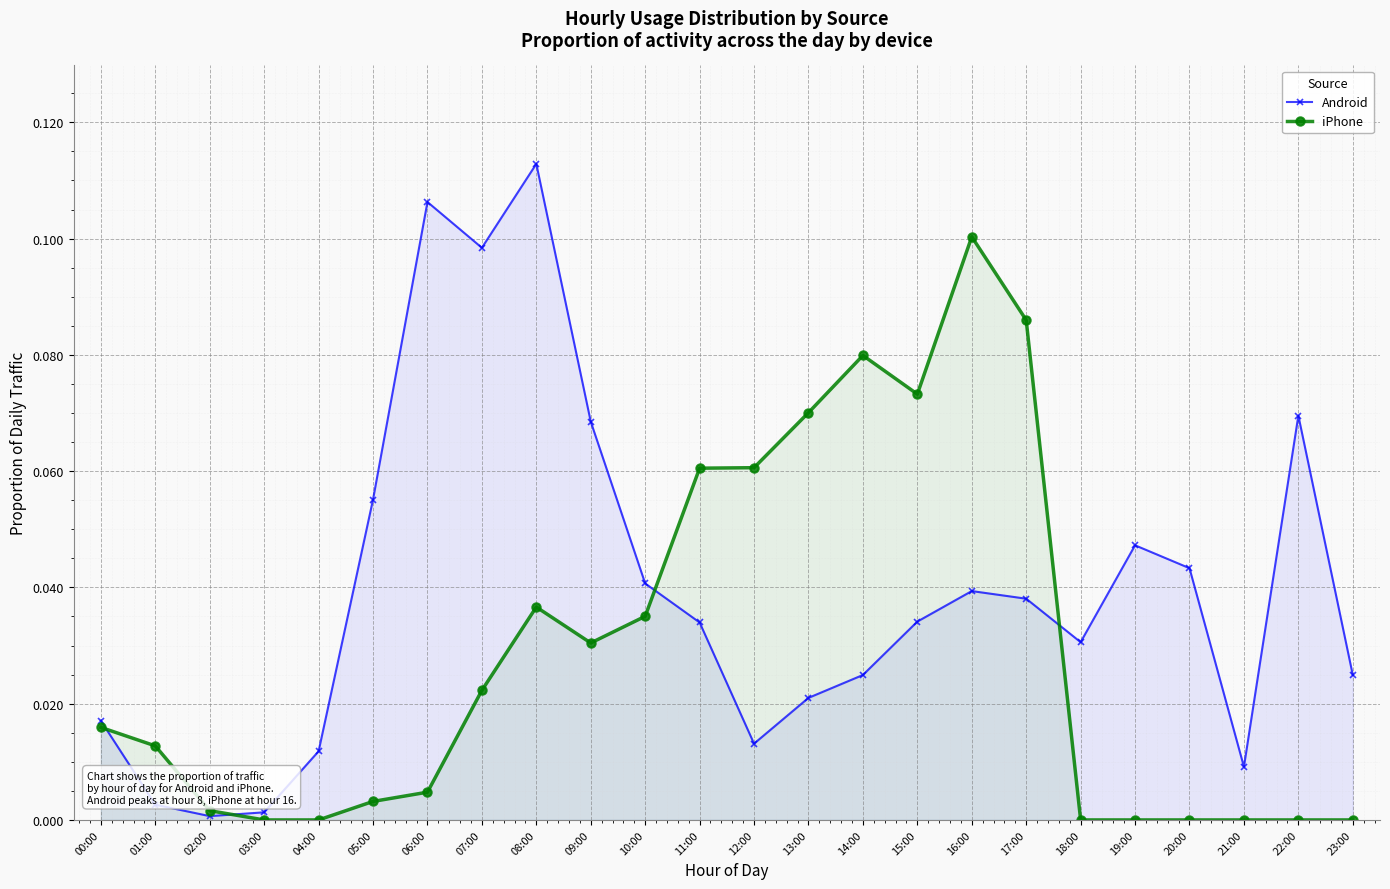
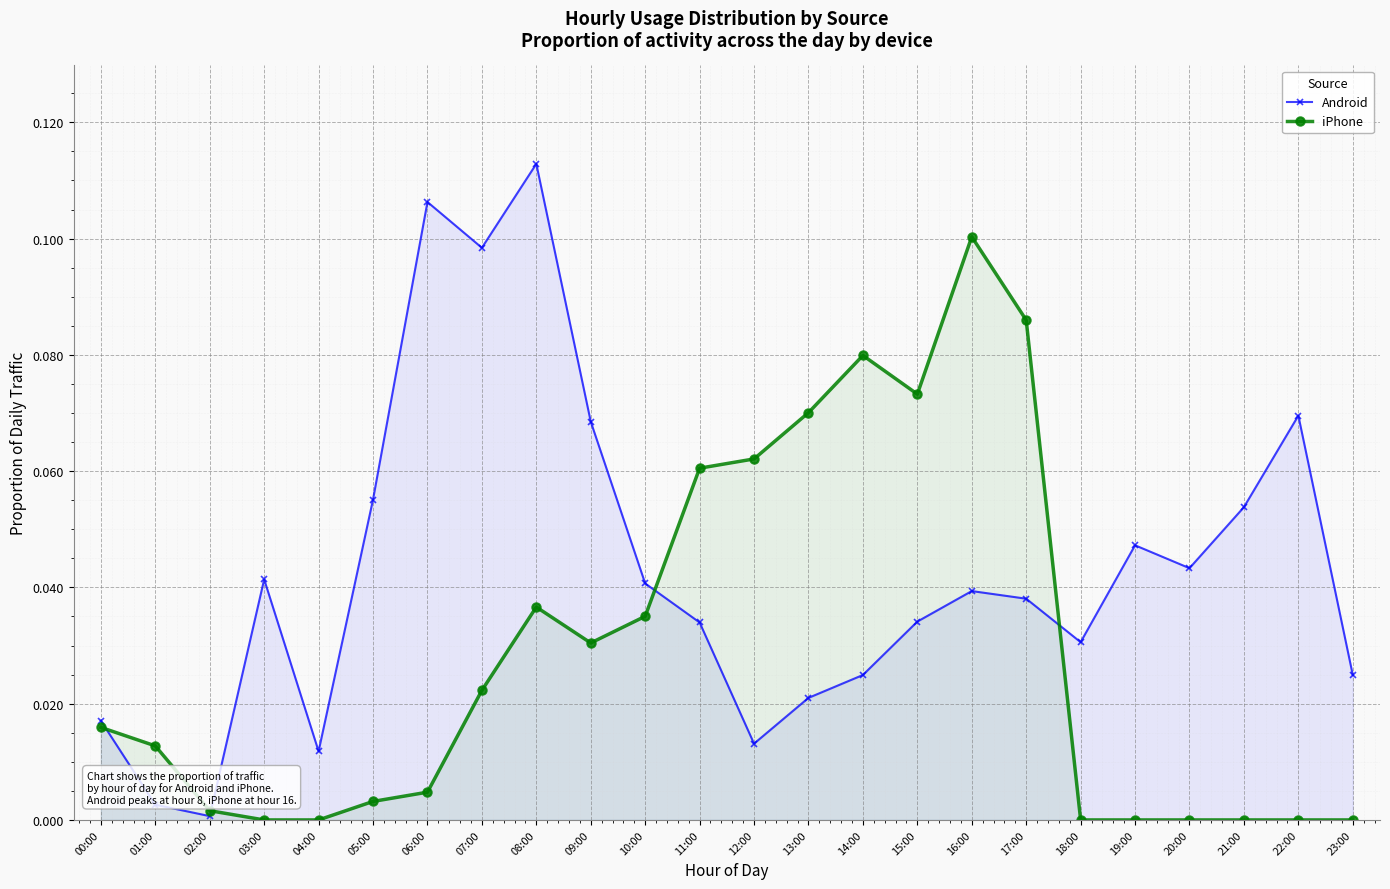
Android, 03:00: 0.001 -> 0.041
iPhone, 12:00: 0.061 -> 0.062
Android, 21:00: 0.009 -> 0.054
